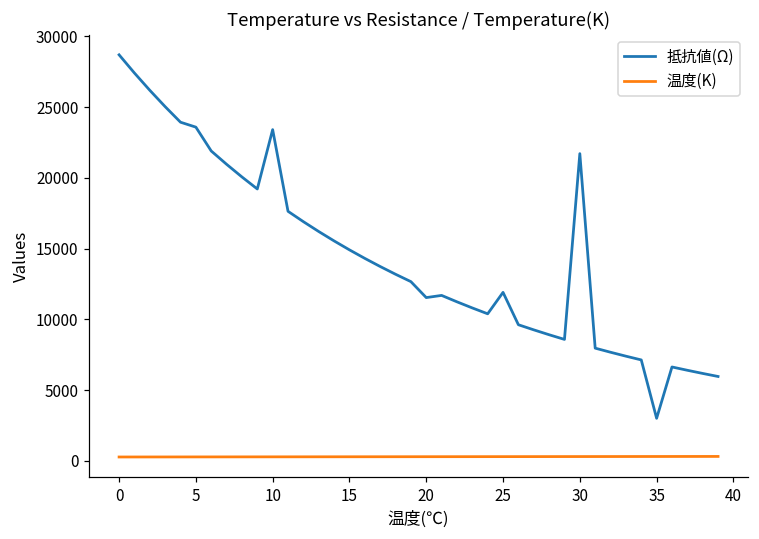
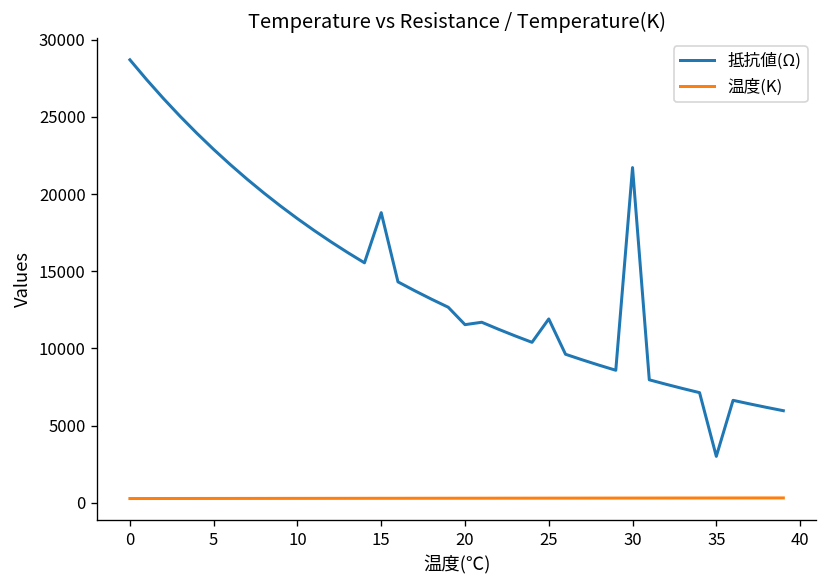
抵抗値(Ω), 5: 23600 -> 22900
抵抗値(Ω), 10: 23400 -> 18400
抵抗値(Ω), 15: 14900 -> 18800
